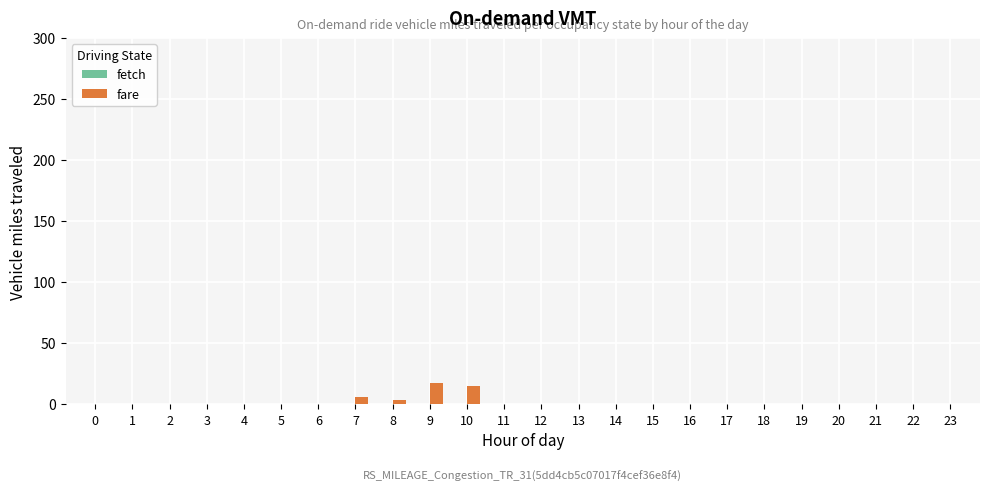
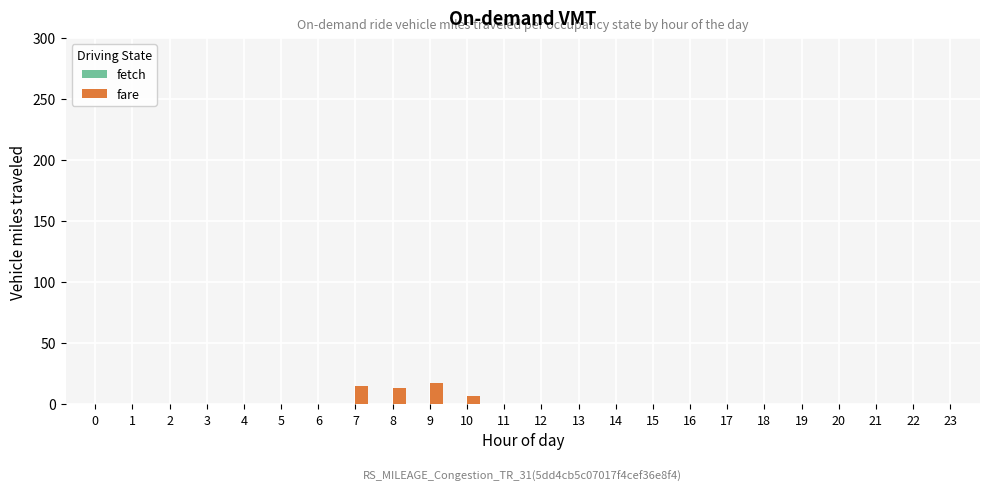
fare, 7: 6 -> 15
fare, 8: 3 -> 13
fare, 10: 15 -> 7
